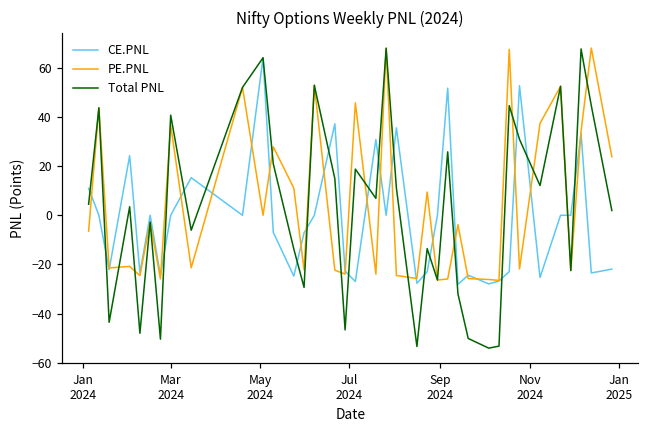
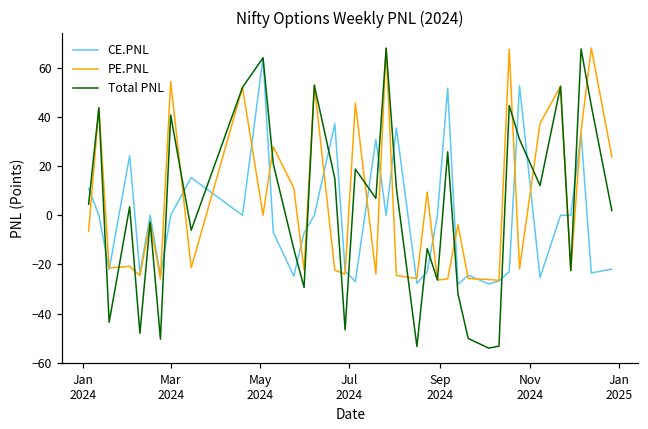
PE.PNL, Mar 2024: 37 -> 54
